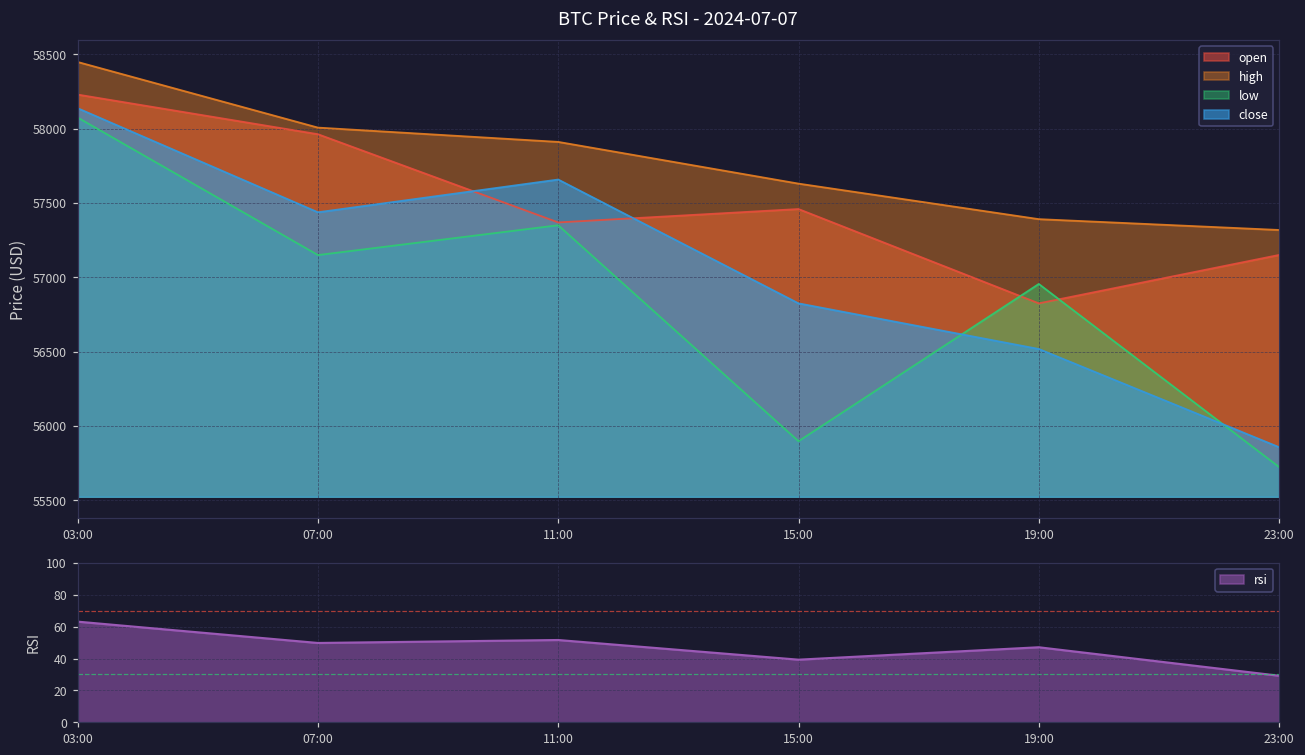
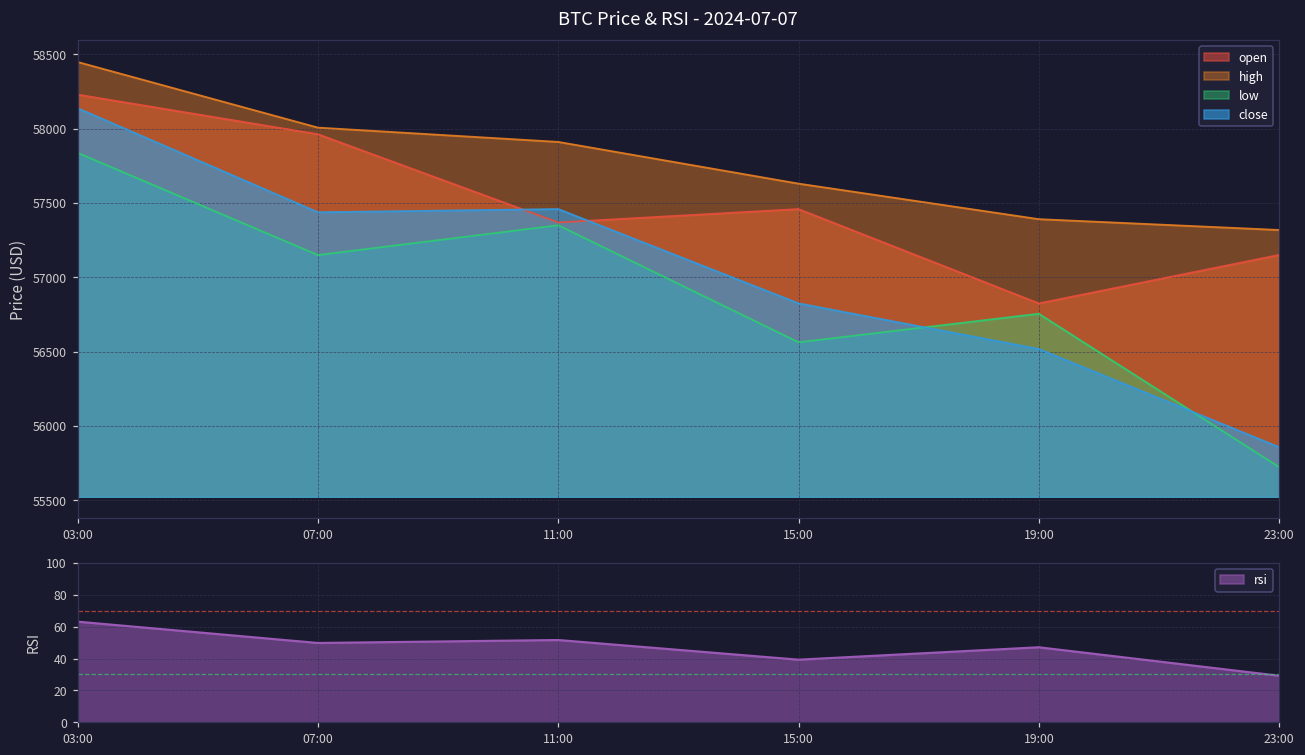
BTC Price & RSI - 2024-07-07, low, 03:00: 58080 -> 57840
BTC Price & RSI - 2024-07-07, close, 11:00: 57660 -> 57460
BTC Price & RSI - 2024-07-07, low, 15:00: 55900 -> 56560
BTC Price & RSI - 2024-07-07, low, 19:00: 56960 -> 56760
